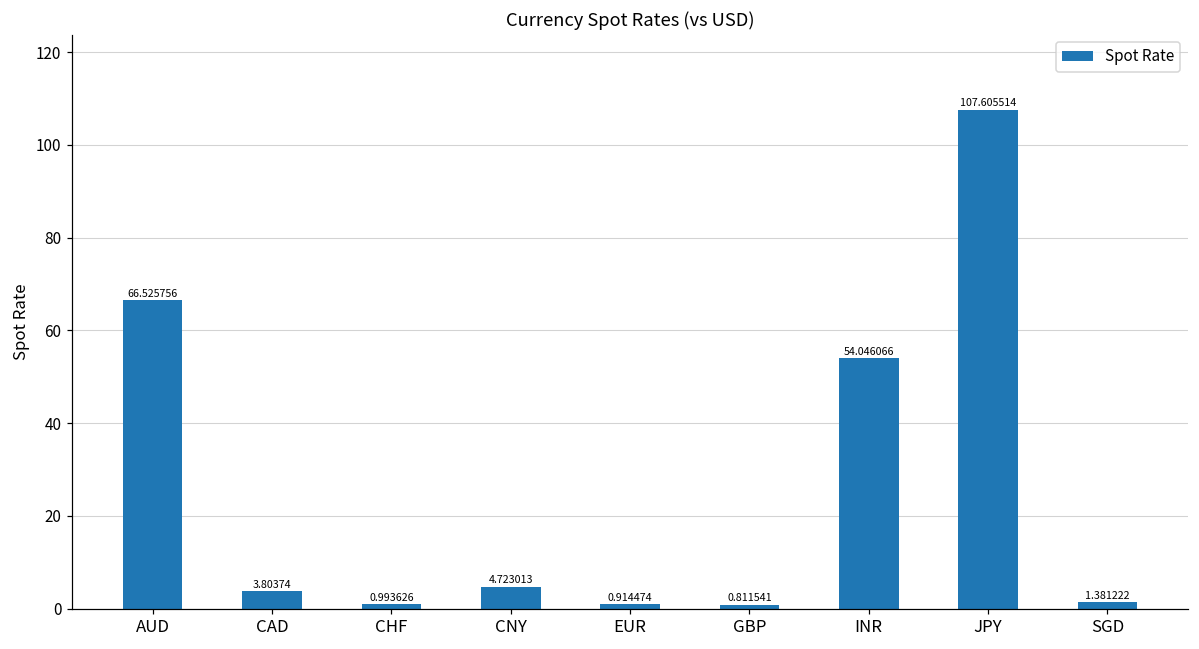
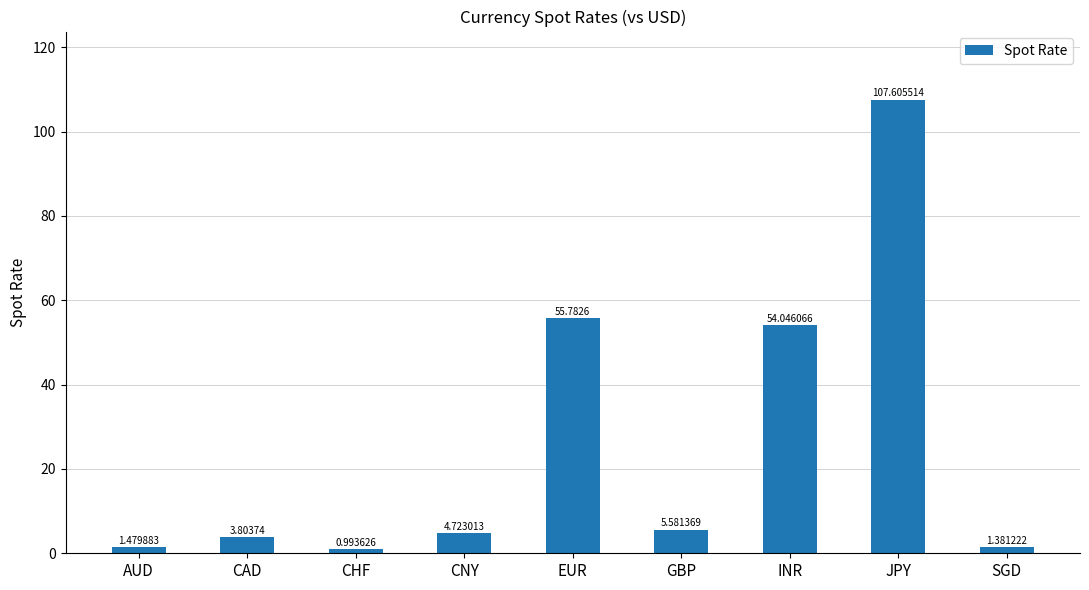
AUD: 66.525756 -> 1.479883
EUR: 0.914474 -> 55.7826
GBP: 0.811541 -> 5.581369
